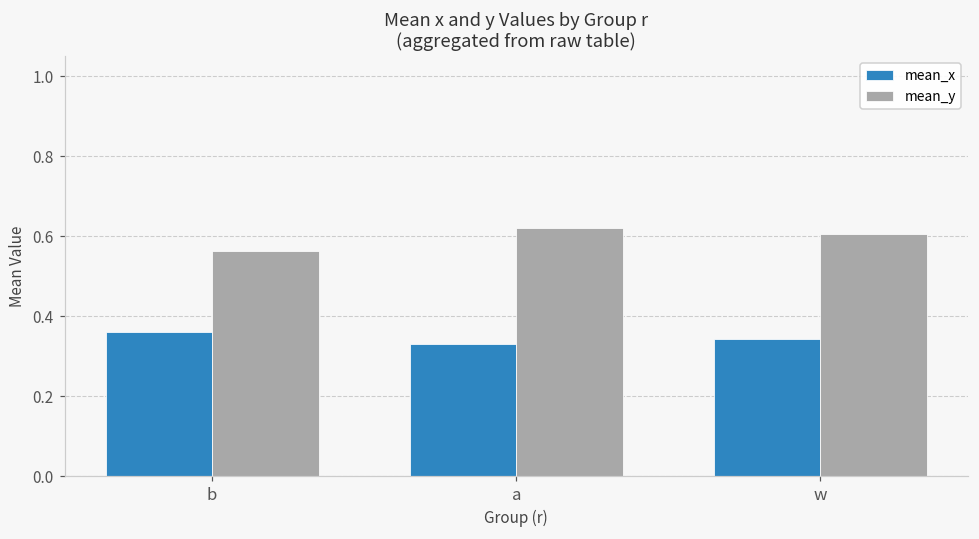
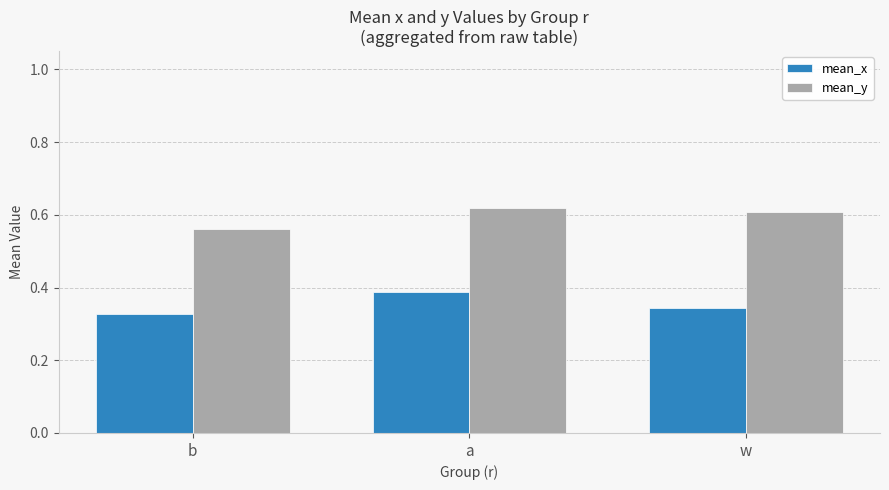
mean_x, b: 0.36 -> 0.33
mean_x, a: 0.33 -> 0.39
